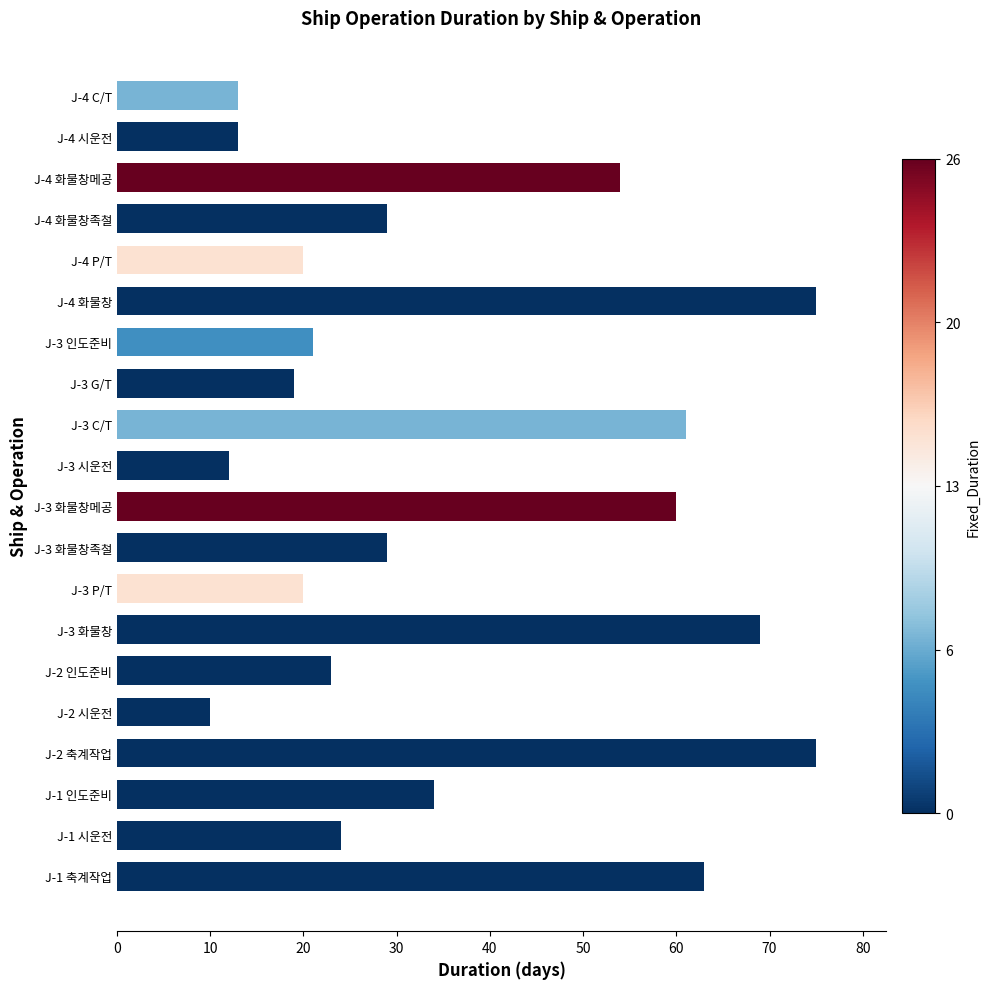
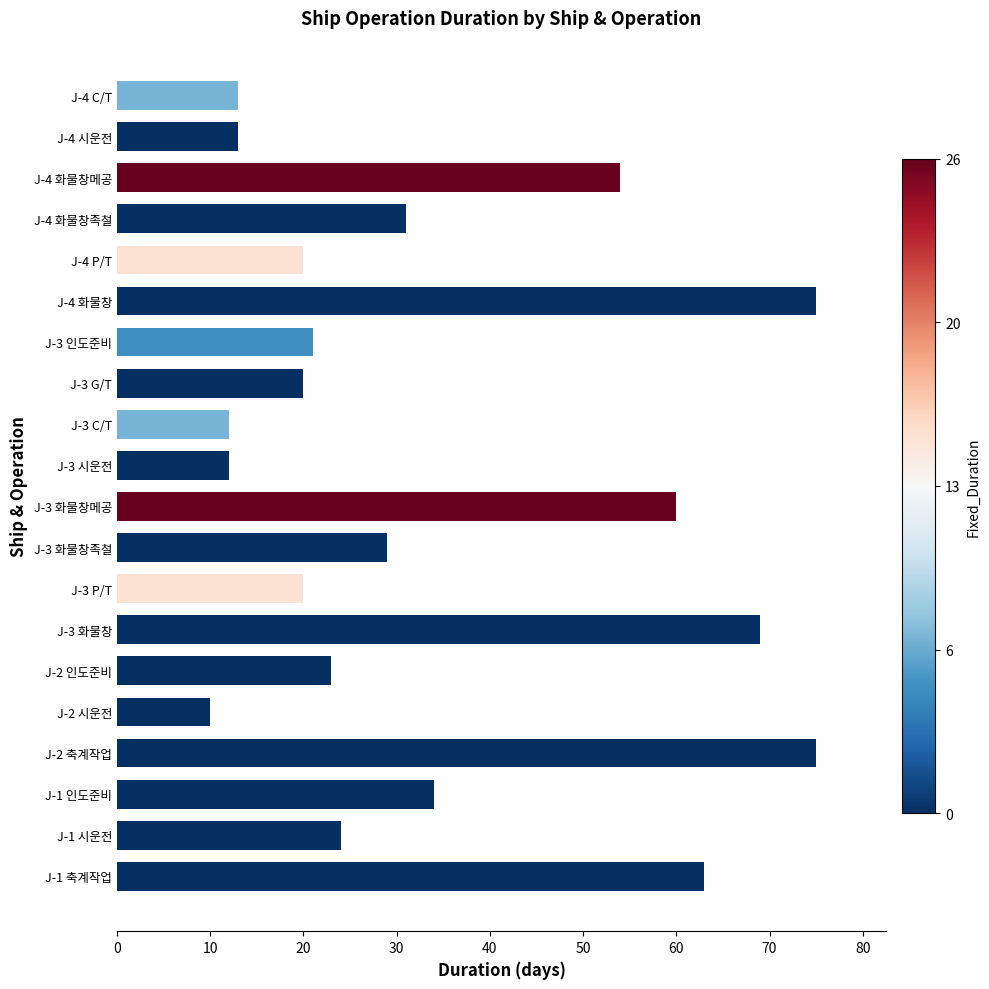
J-4 화물창족철: 29 -> 31
J-3 G/T: 19 -> 20
J-3 C/T: 61 -> 12
